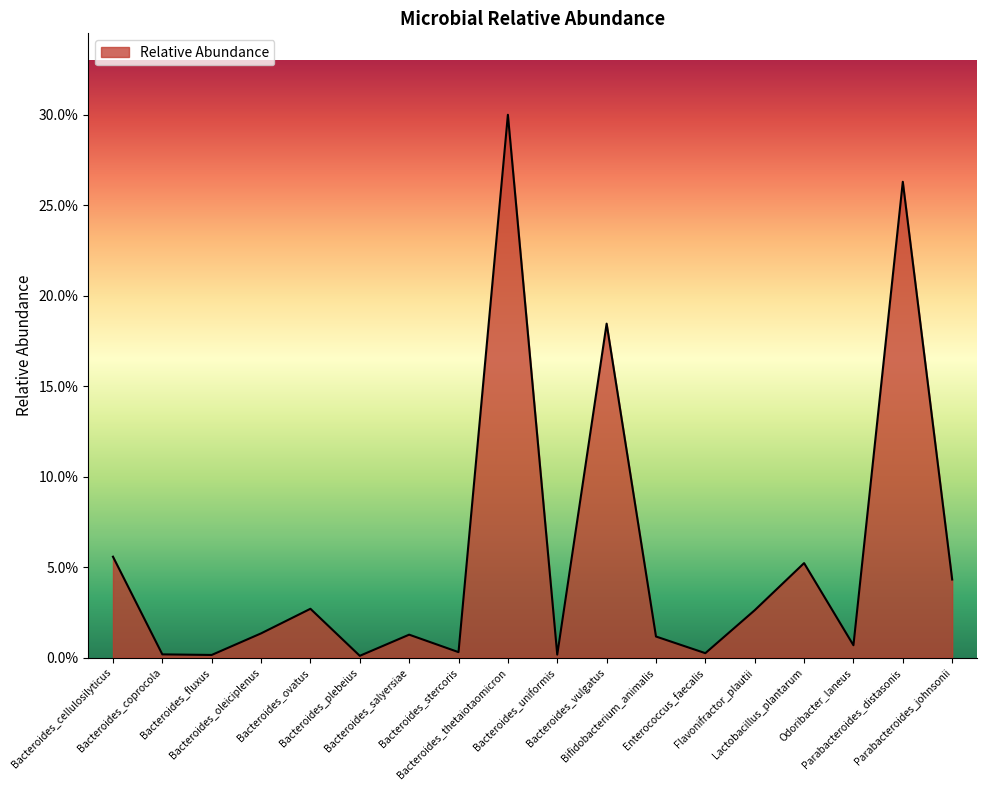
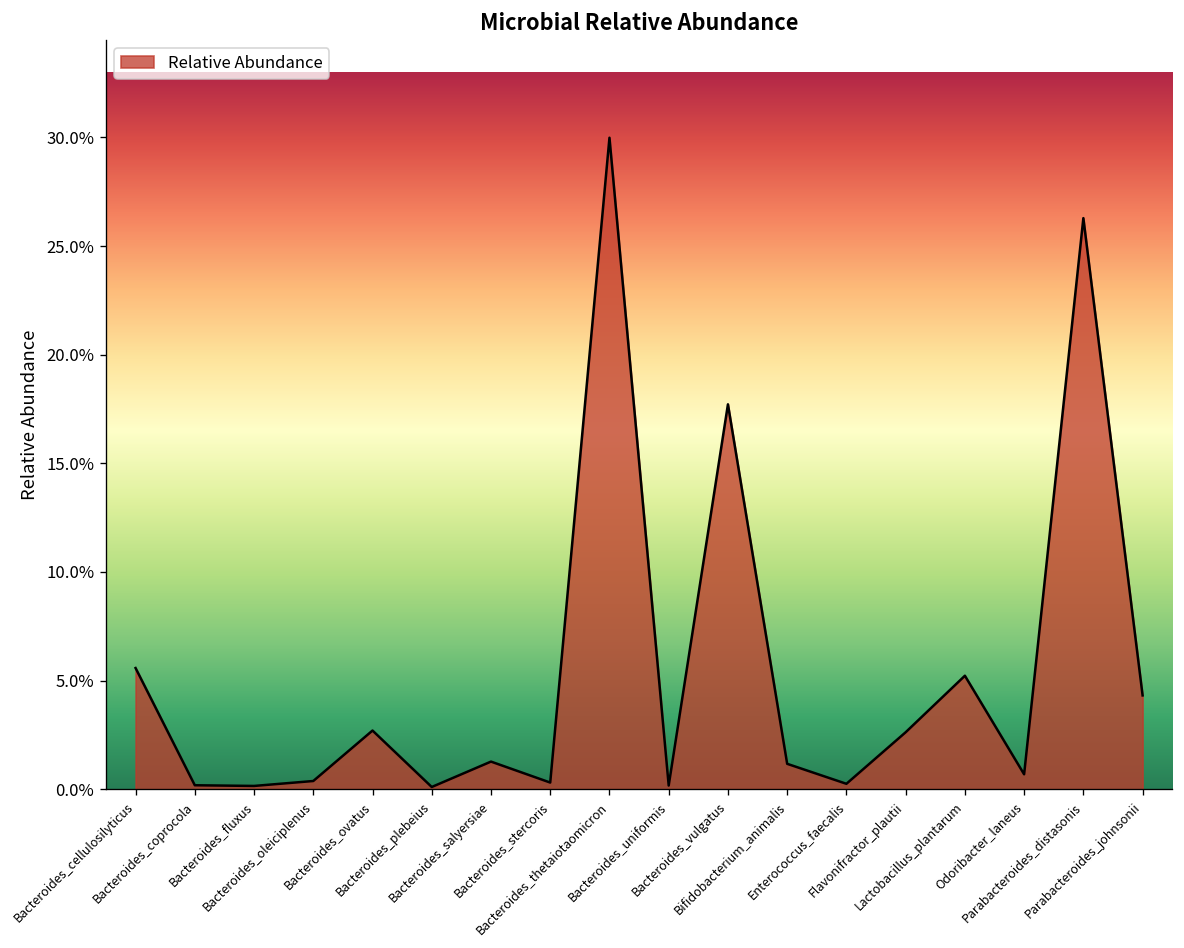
Bacteroides_oleiciplenus: 1.3% -> 0.4%
Bacteroides_vulgatus: 18.5% -> 17.7%
